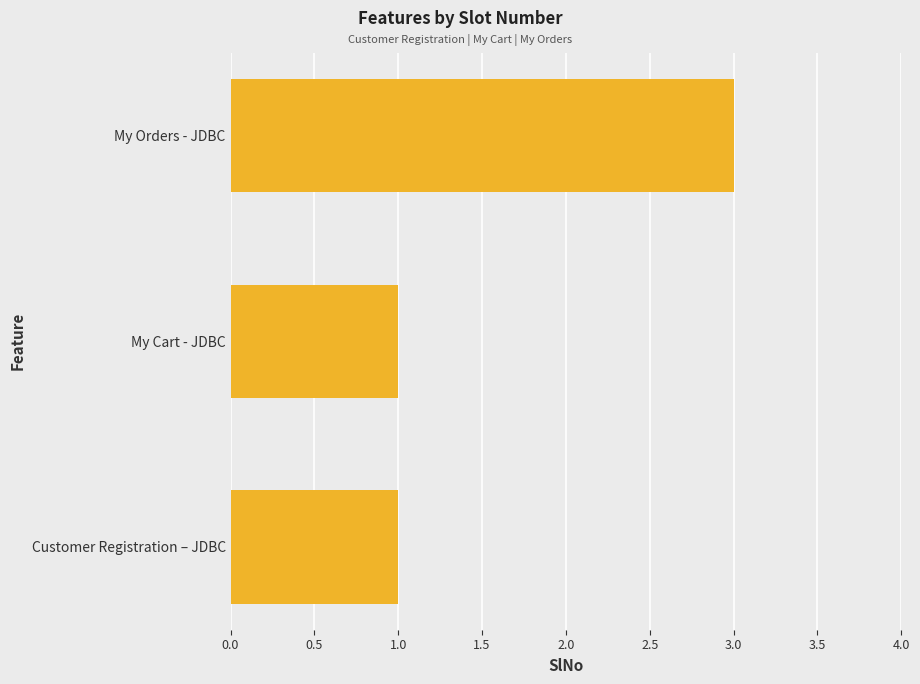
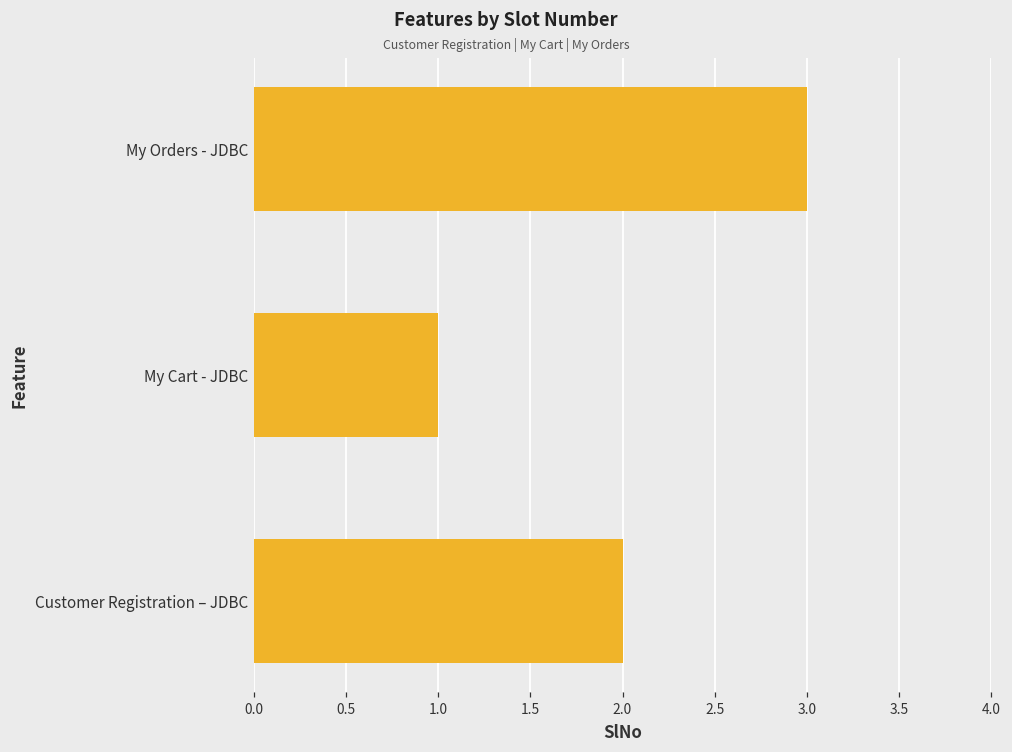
Customer Registration – JDBC: 1 -> 2
